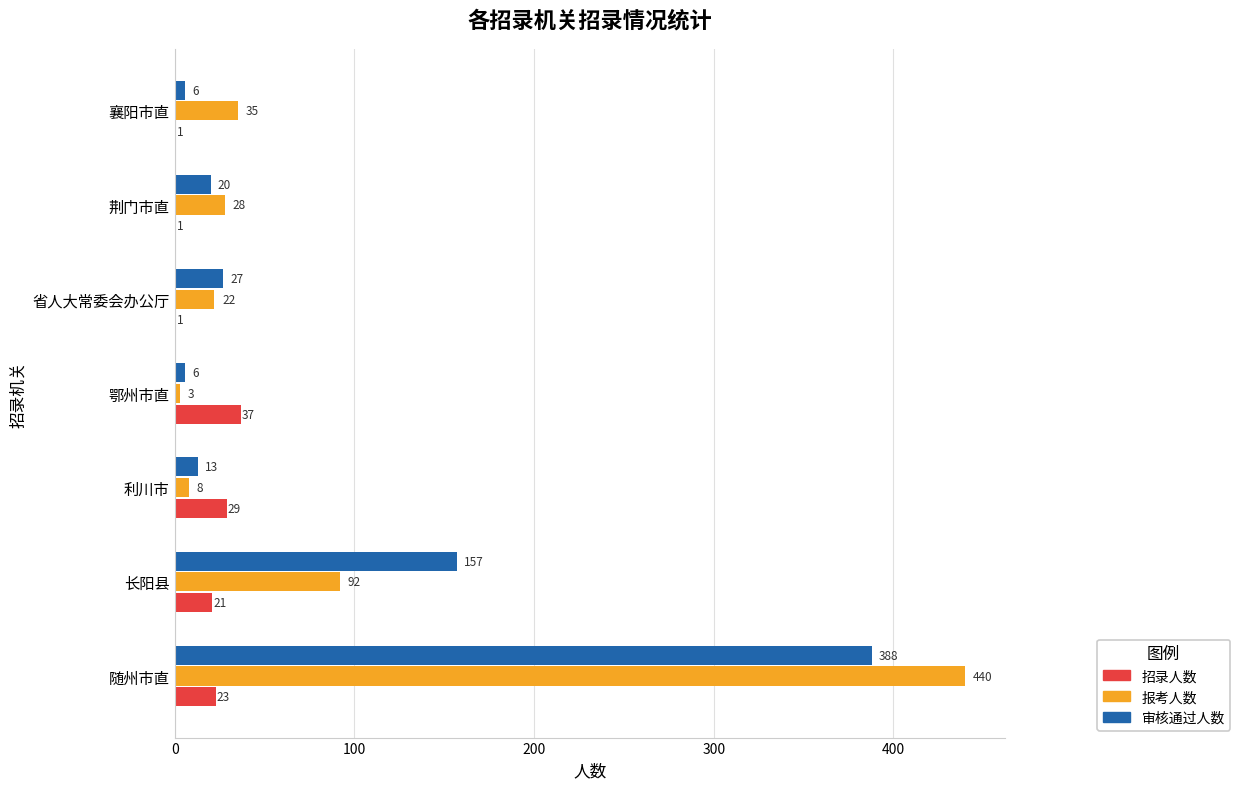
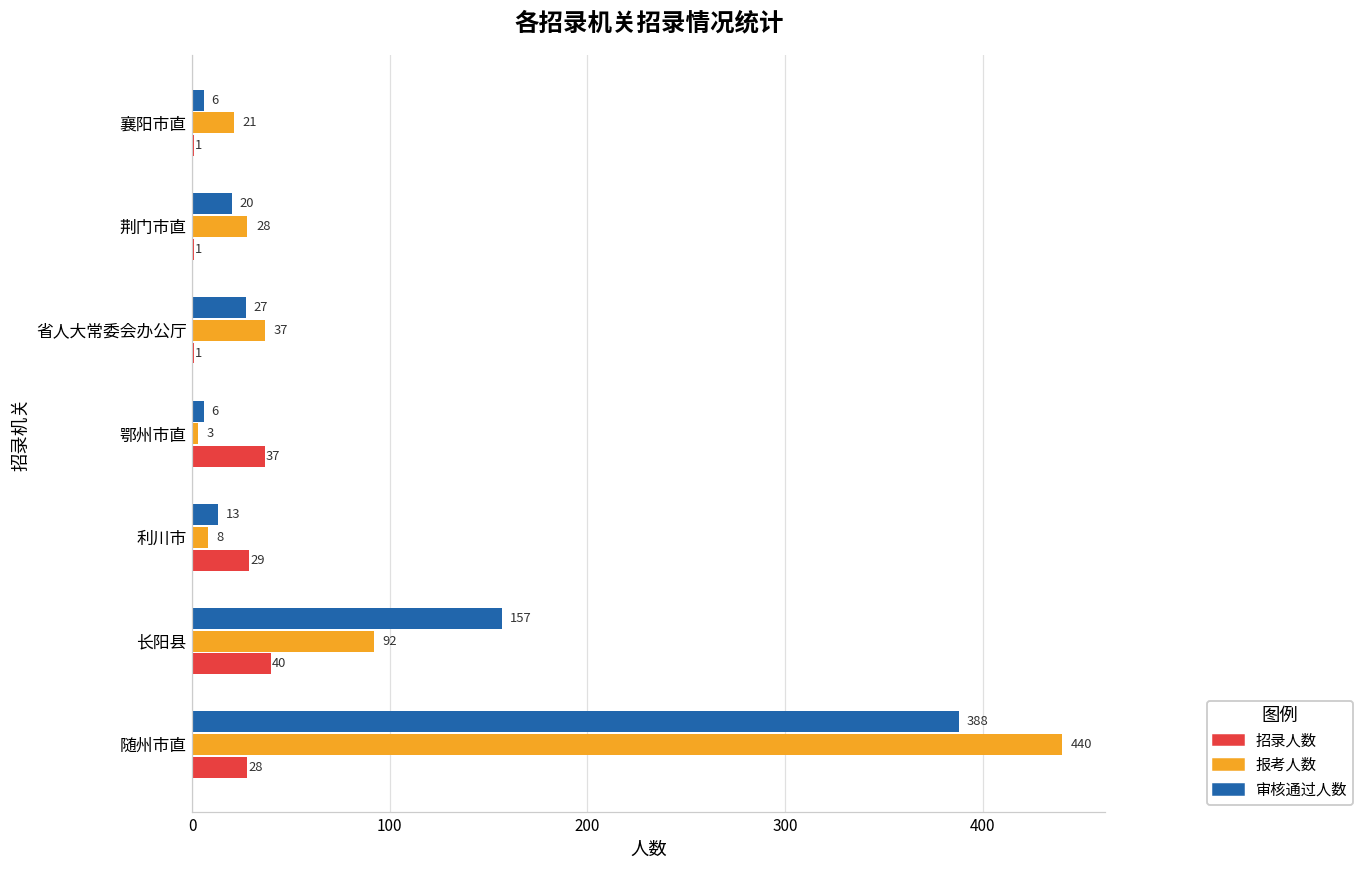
报考人数, 襄阳市直: 35 -> 21
报考人数, 省人大常委会办公厅: 22 -> 37
招录人数, 长阳县: 21 -> 40
招录人数, 随州市直: 23 -> 28
